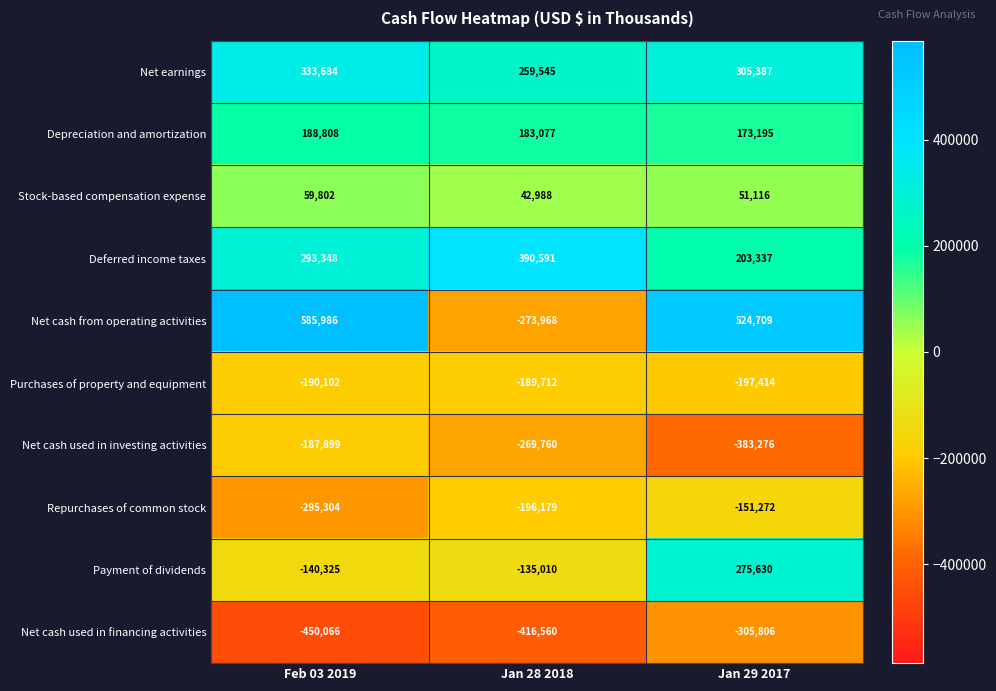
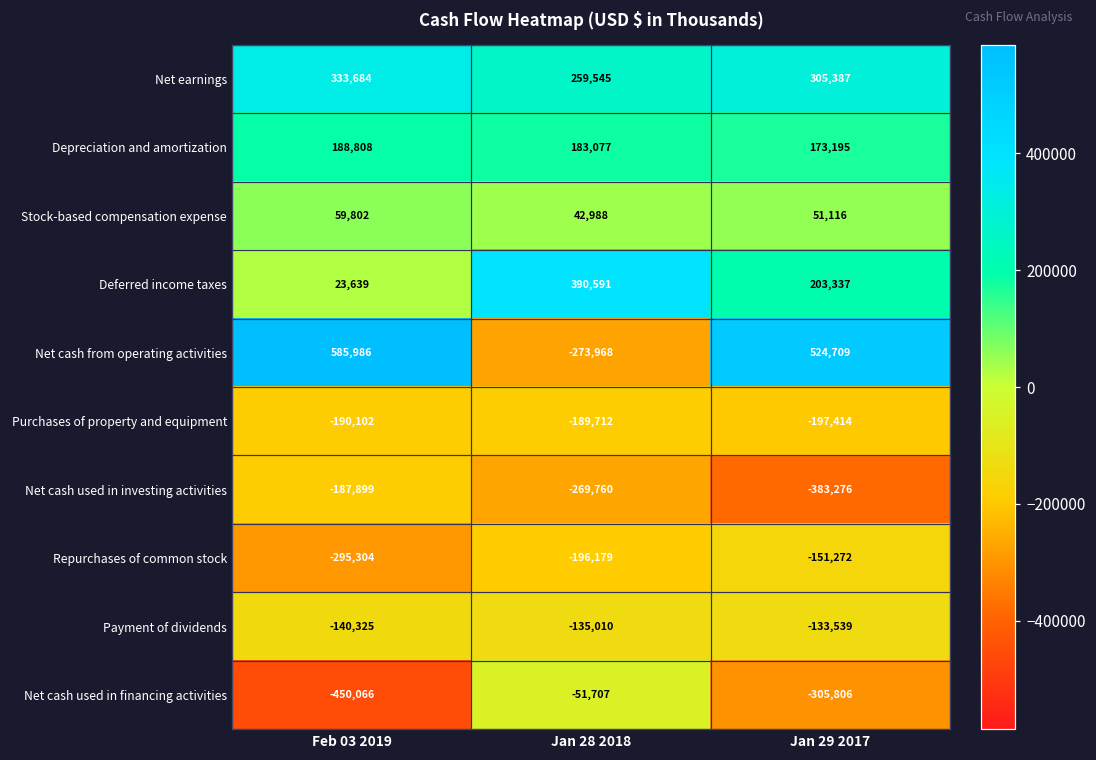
Deferred income taxes, Feb 03 2019: 293,348 -> 23,639
Payment of dividends, Jan 29 2017: 275,630 -> -133,539
Net cash used in financing activities, Jan 28 2018: -416,560 -> -51,707
